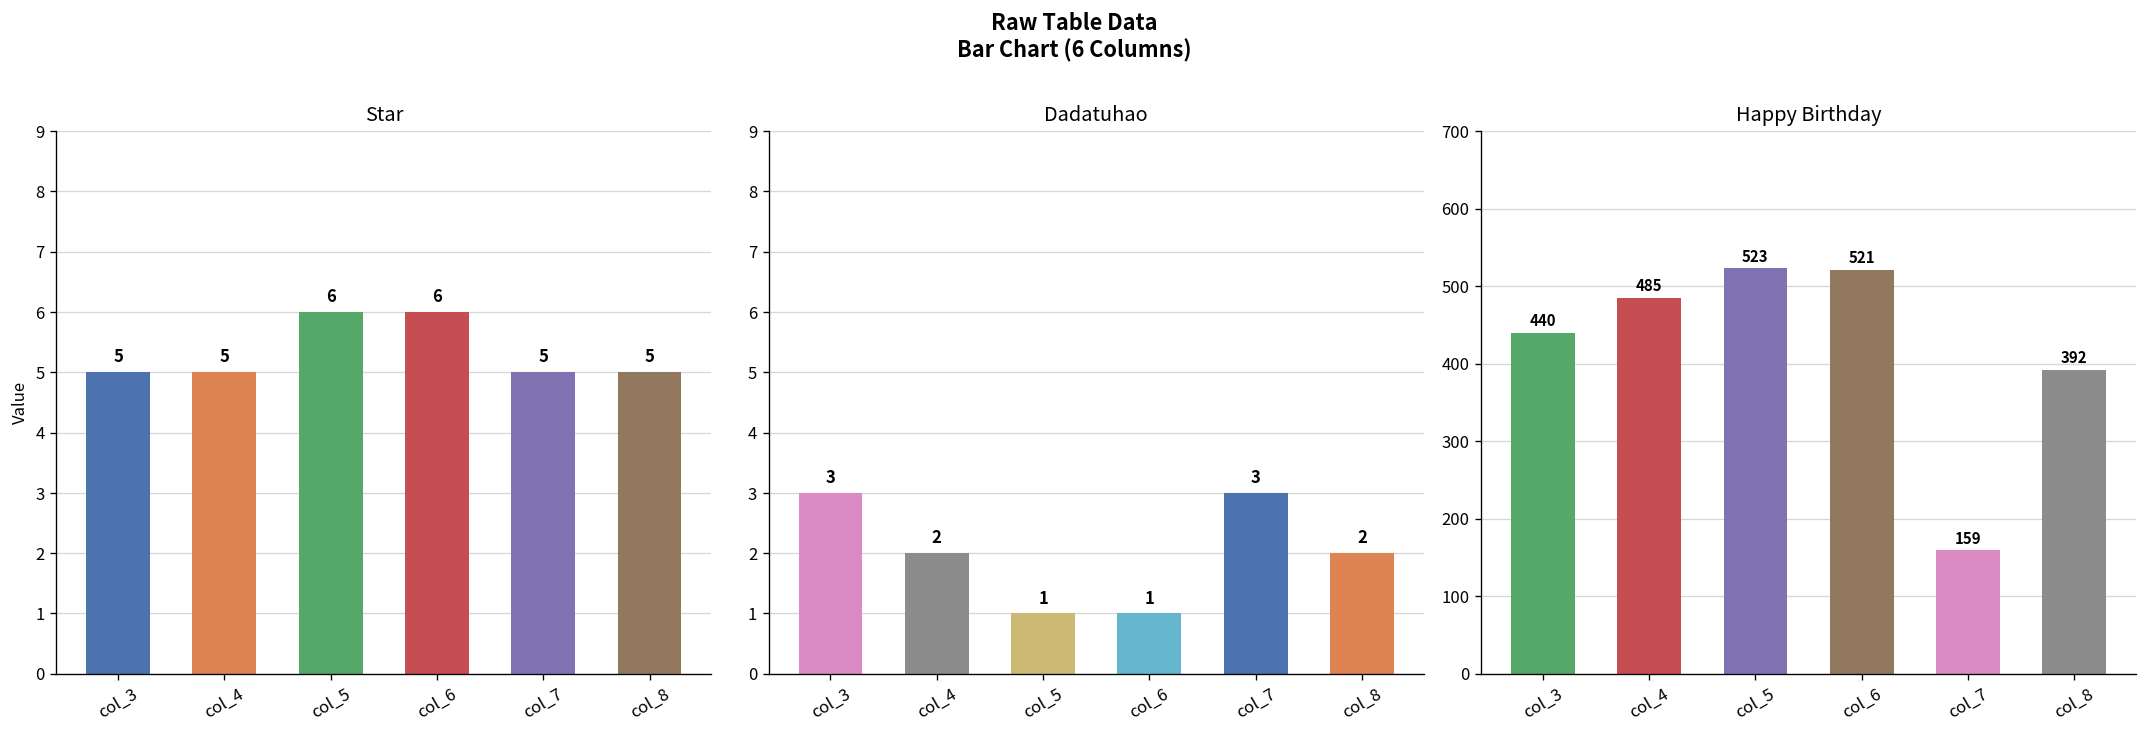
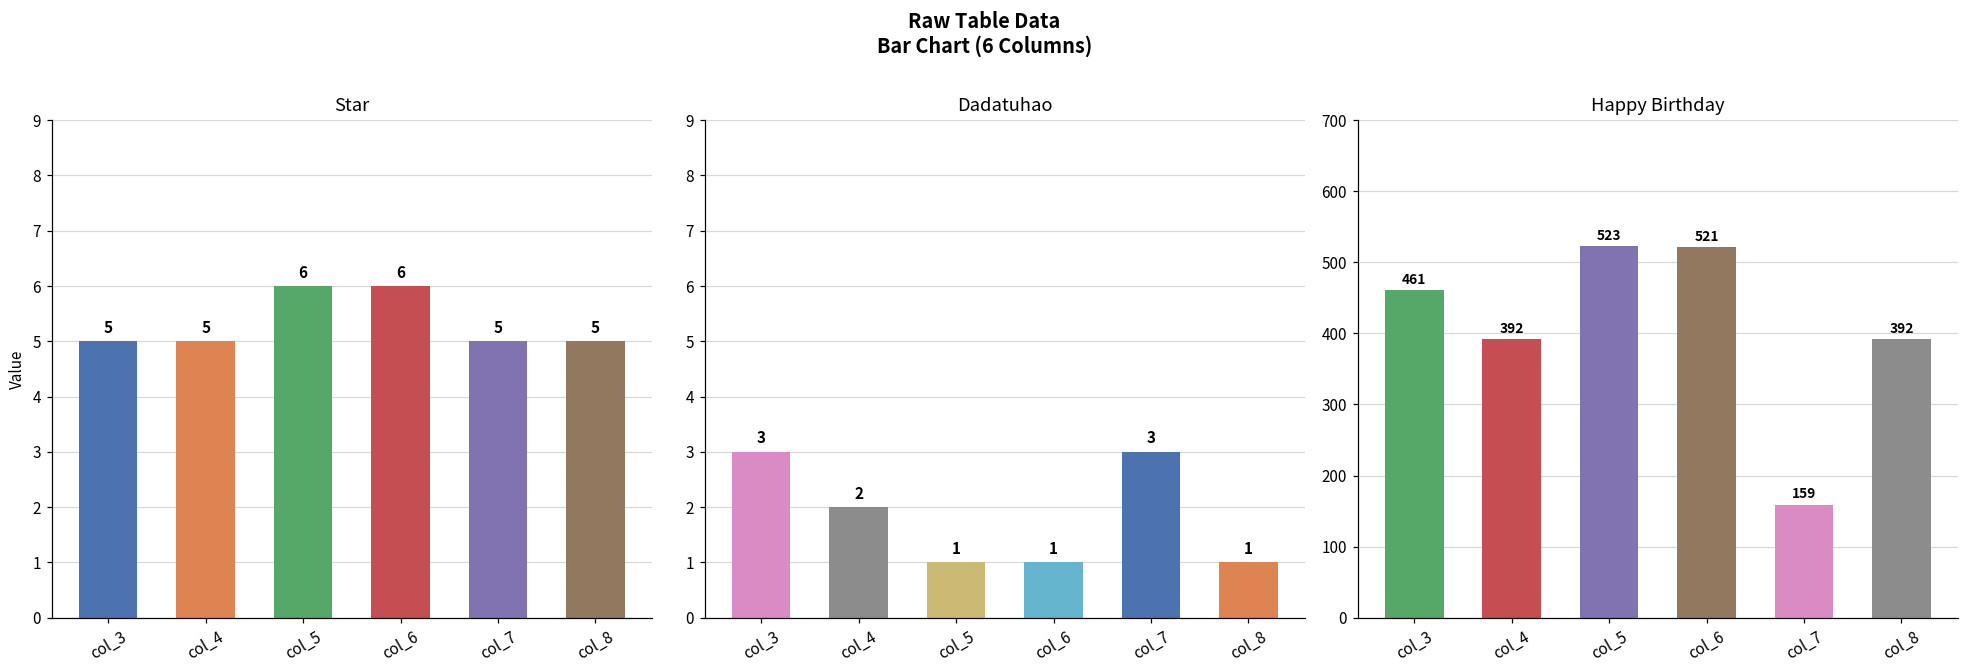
Dadatuhao, col_8: 2 -> 1
Happy Birthday, col_3: 440 -> 461
Happy Birthday, col_4: 485 -> 392
